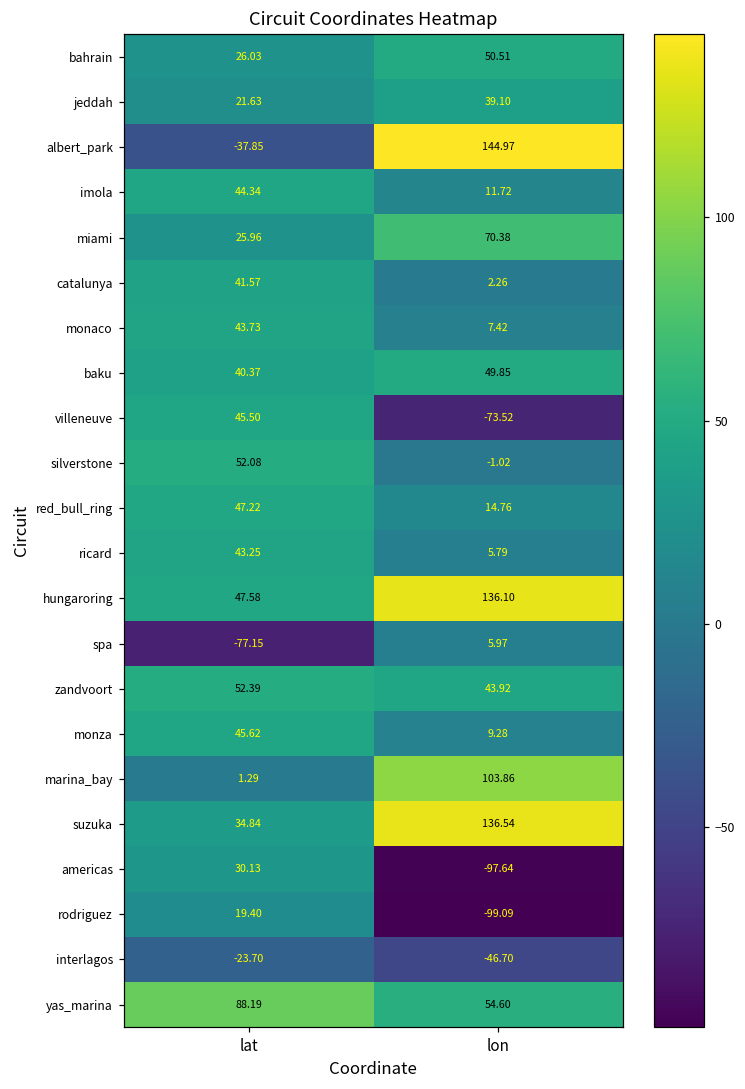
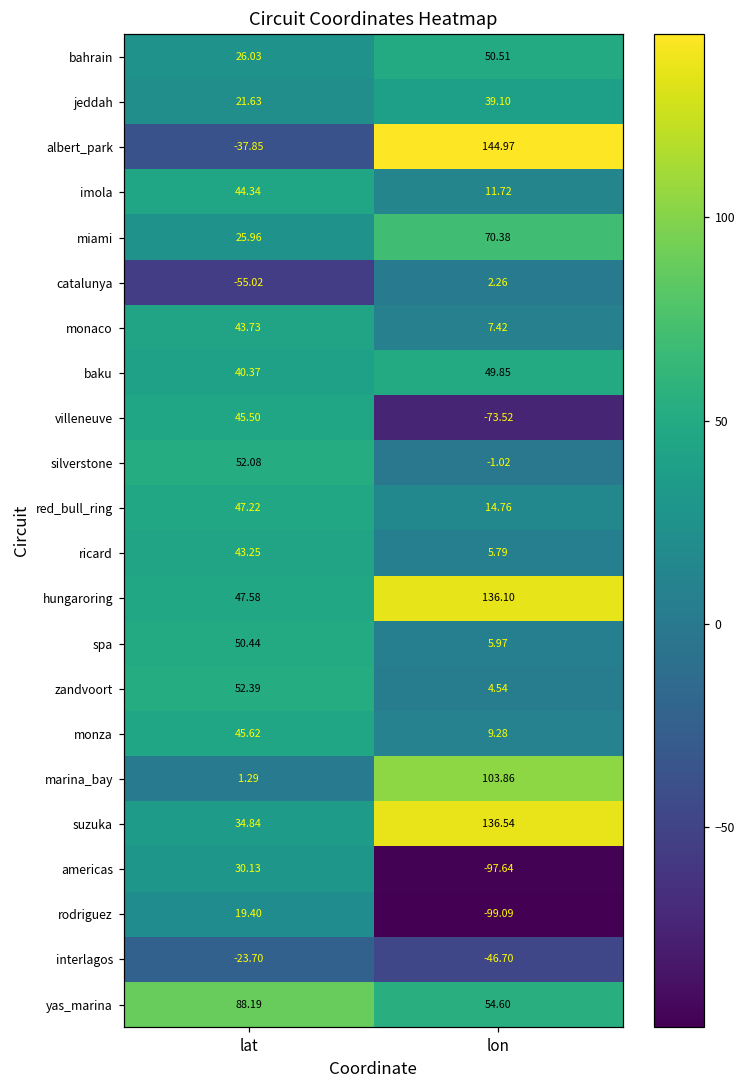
catalunya, lat: 41.57 -> -55.02
spa, lat: -77.15 -> 50.44
zandvoort, lon: 43.92 -> 4.54
